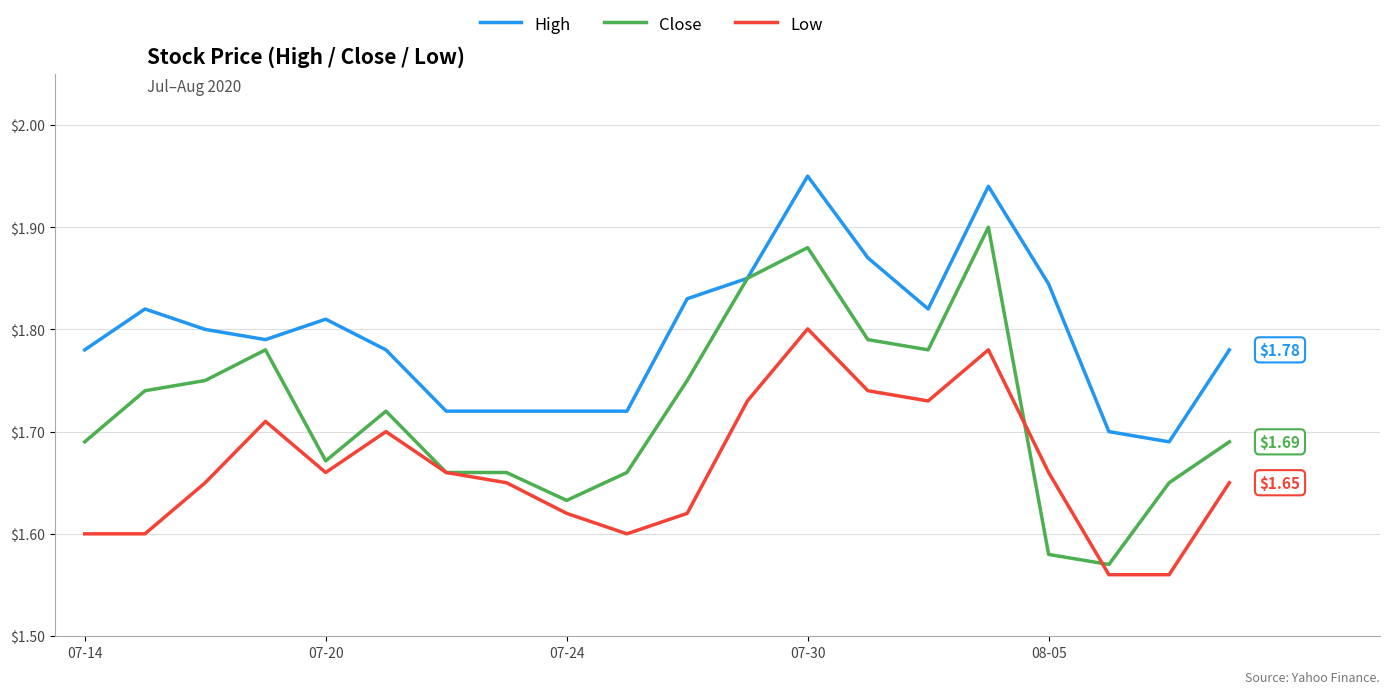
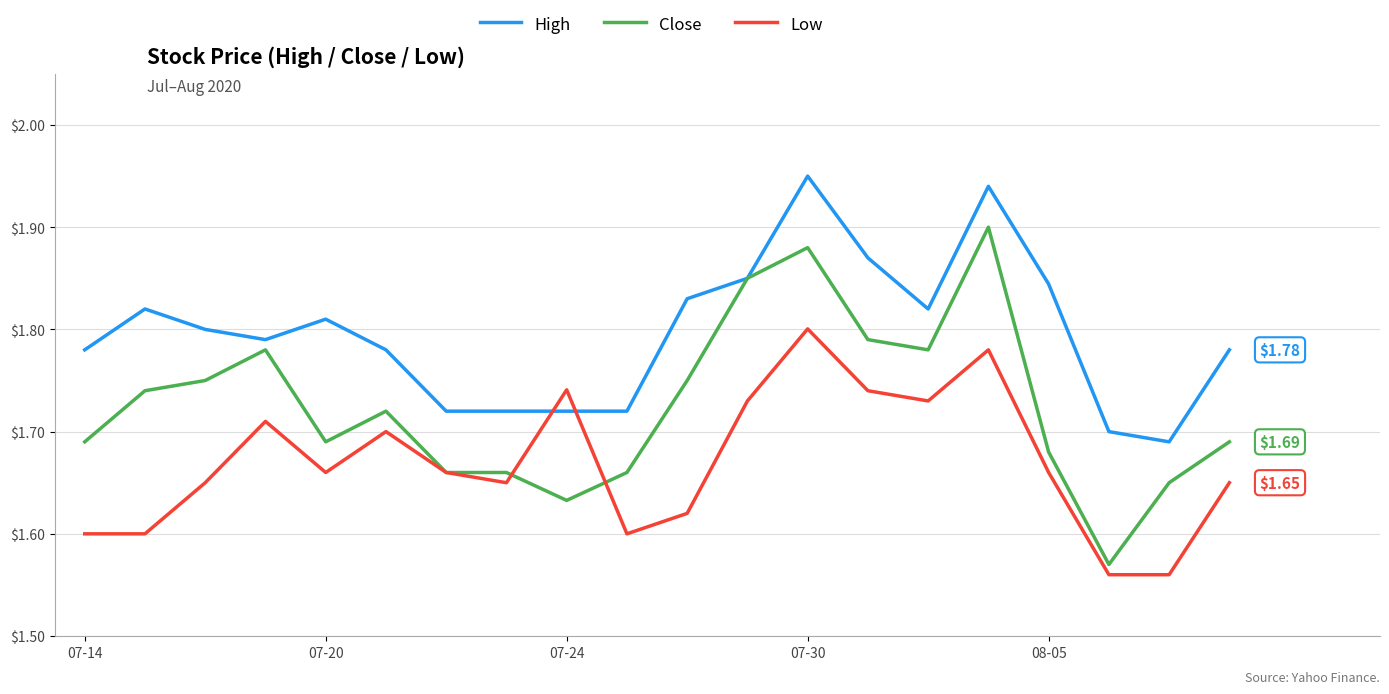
Close, 07-20: $1.671 -> $1.690
Low, 07-24: $1.620 -> $1.741
Close, 08-05: $1.580 -> $1.680
